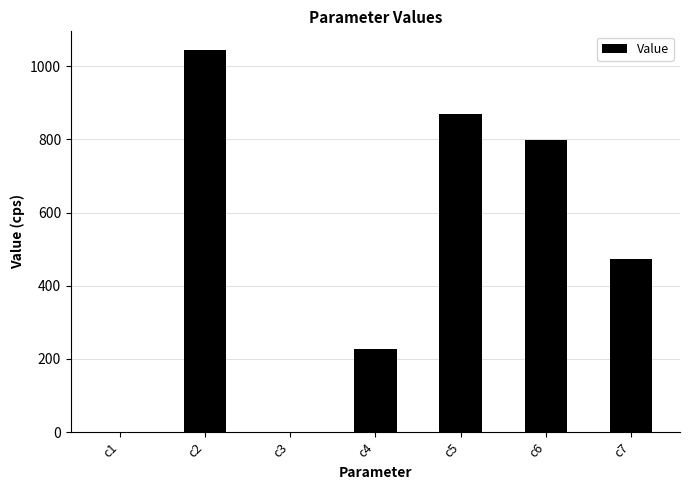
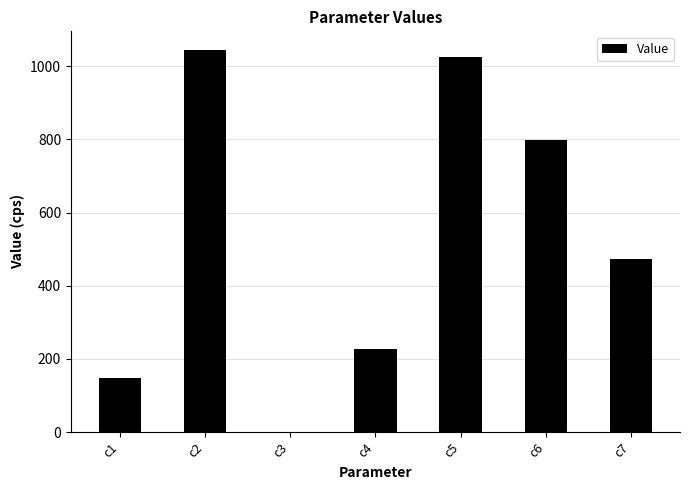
c1: 0 -> 150
c5: 870 -> 1020
